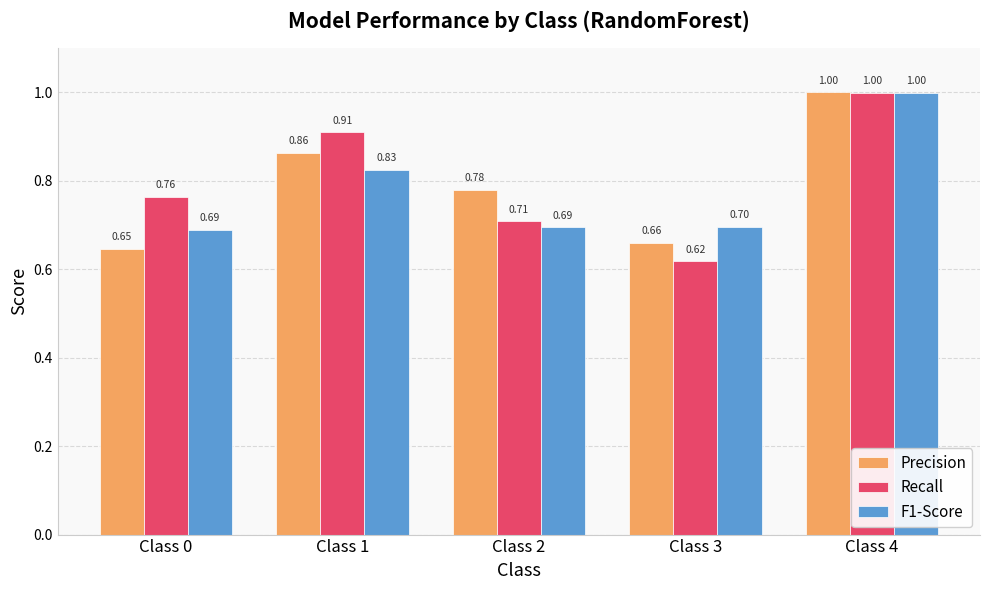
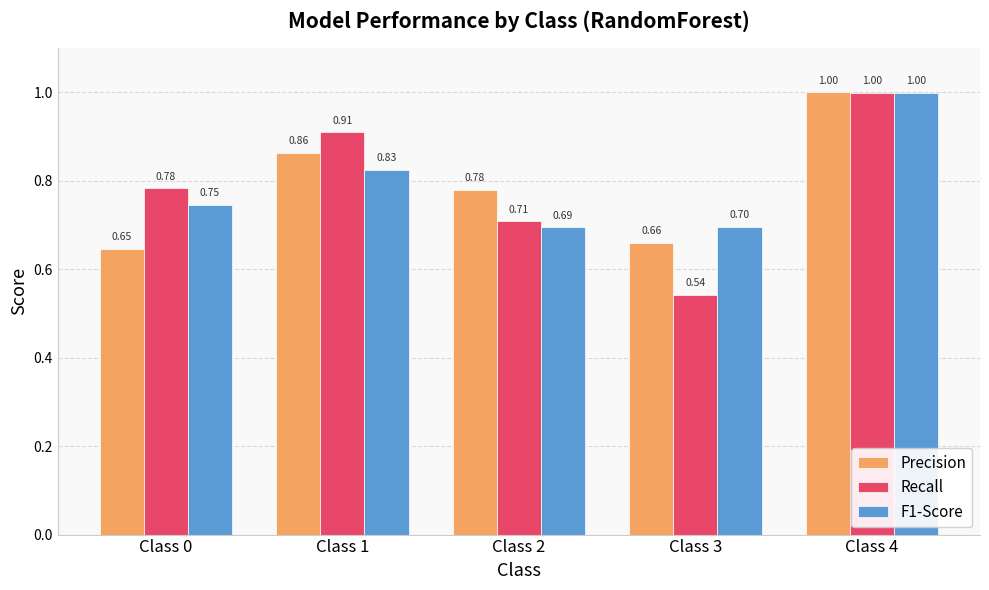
Recall, Class 0: 0.76 -> 0.78
F1-Score, Class 0: 0.69 -> 0.75
Recall, Class 3: 0.62 -> 0.54
